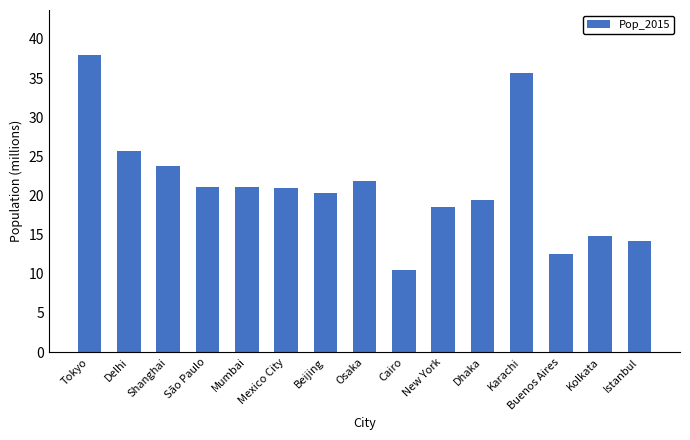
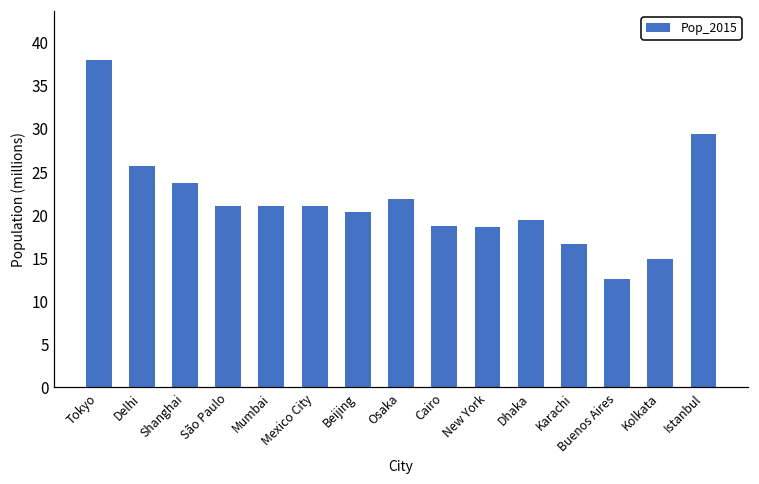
Cairo: 11 -> 19
Karachi: 36 -> 17
Istanbul: 14 -> 29
